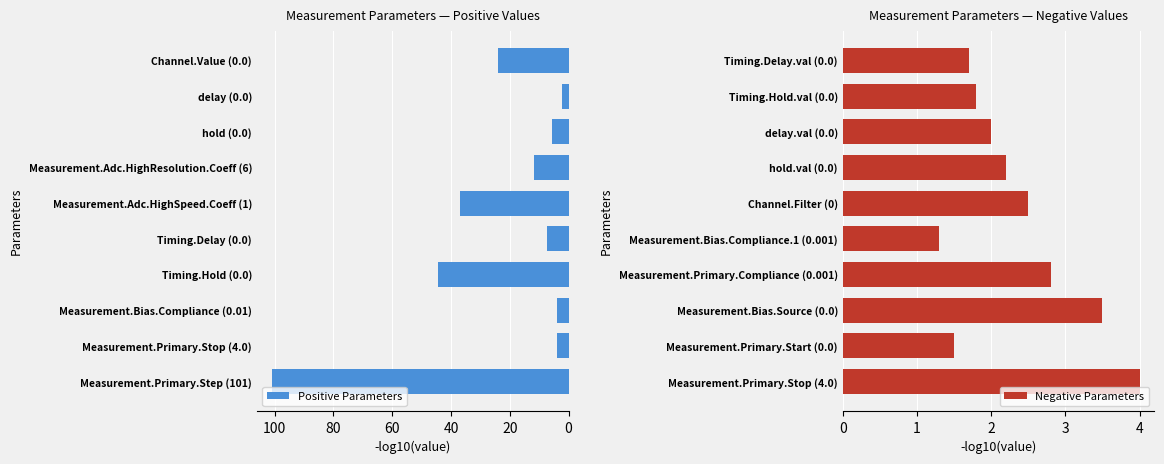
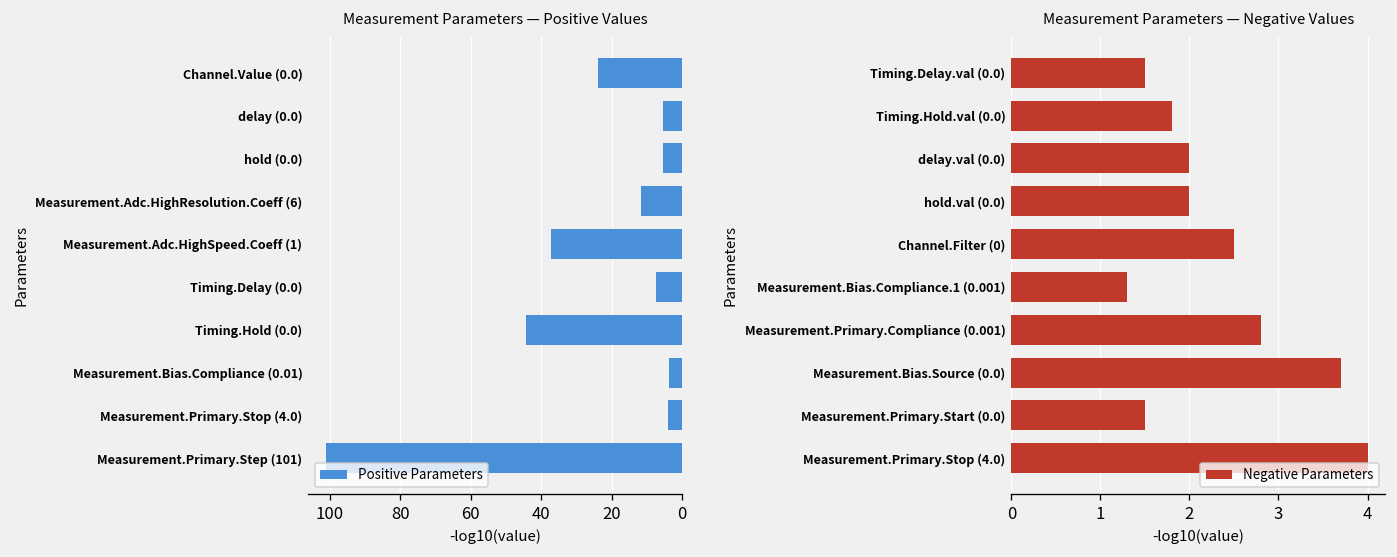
Measurement Parameters — Positive Values, delay (0.0): 2 -> 6
Measurement Parameters — Negative Values, Timing.Delay.val (0.0): 1.7 -> 1.5
Measurement Parameters — Negative Values, hold.val (0.0): 2.2 -> 2.0
Measurement Parameters — Negative Values, Measurement.Bias.Source (0.0): 3.5 -> 3.7
